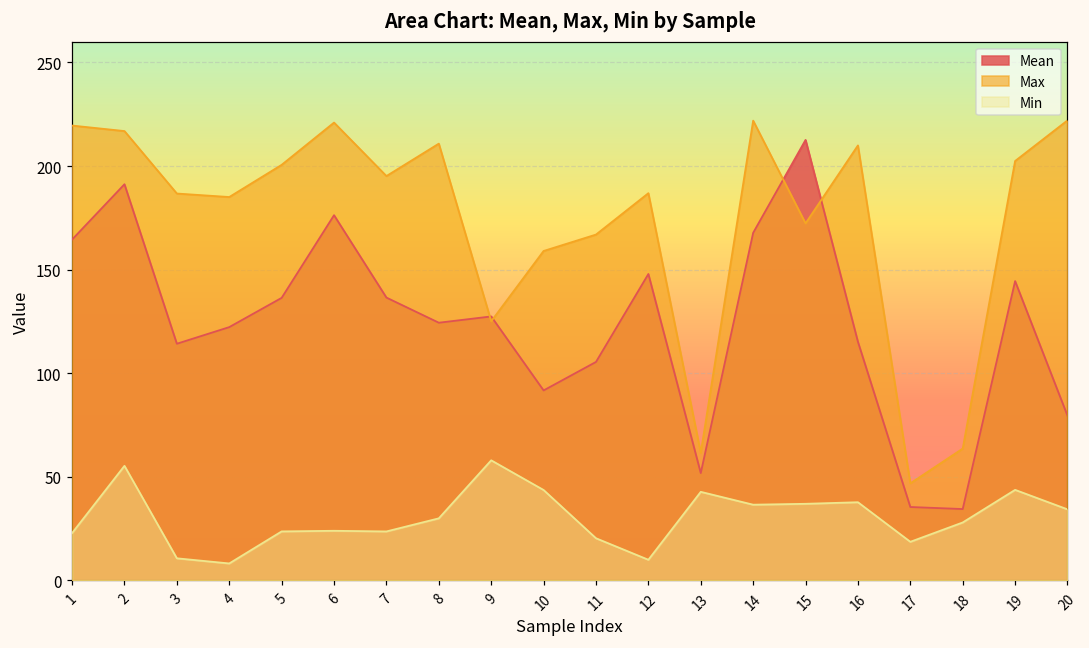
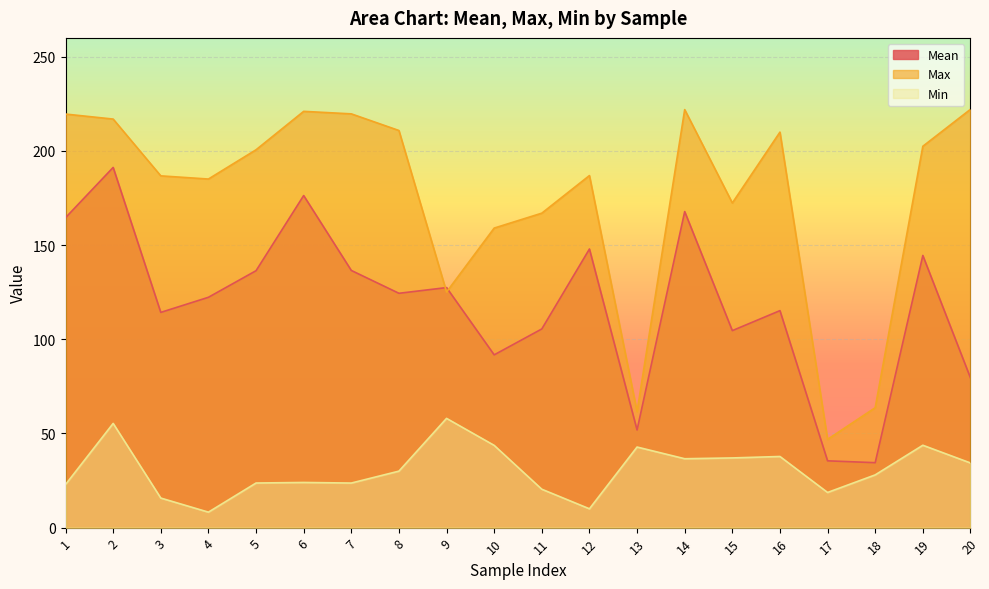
Min, 3: 11 -> 16
Max, 7: 195 -> 220
Mean, 15: 213 -> 105
